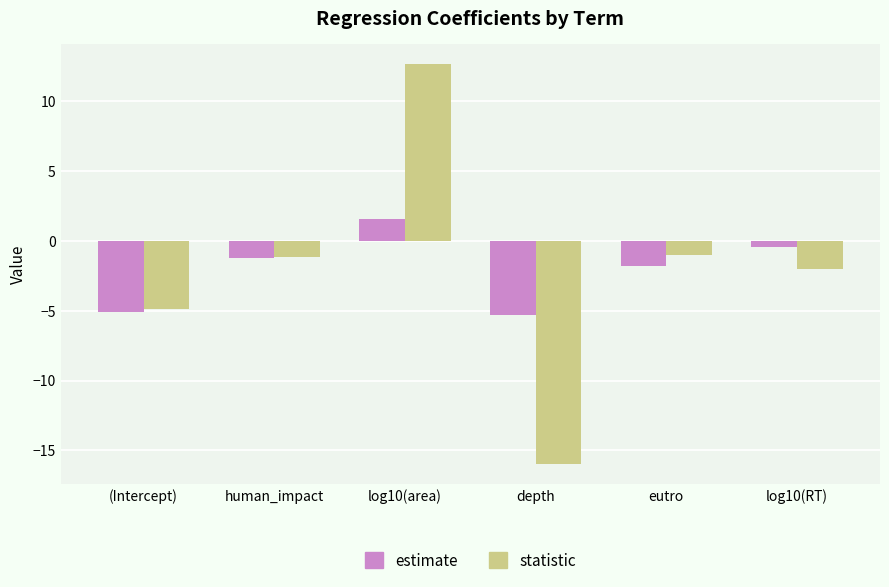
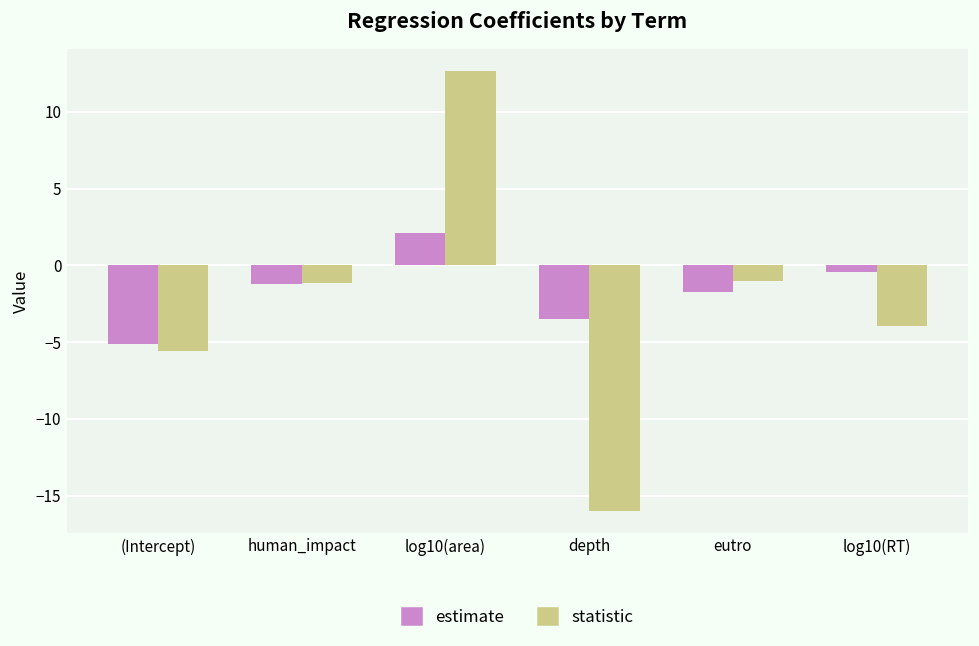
statistic, (Intercept): -4.9 -> -5.6
estimate, log10(area): 1.5 -> 2.1
estimate, depth: -5.3 -> -3.5
statistic, log10(RT): -2.0 -> -3.9
